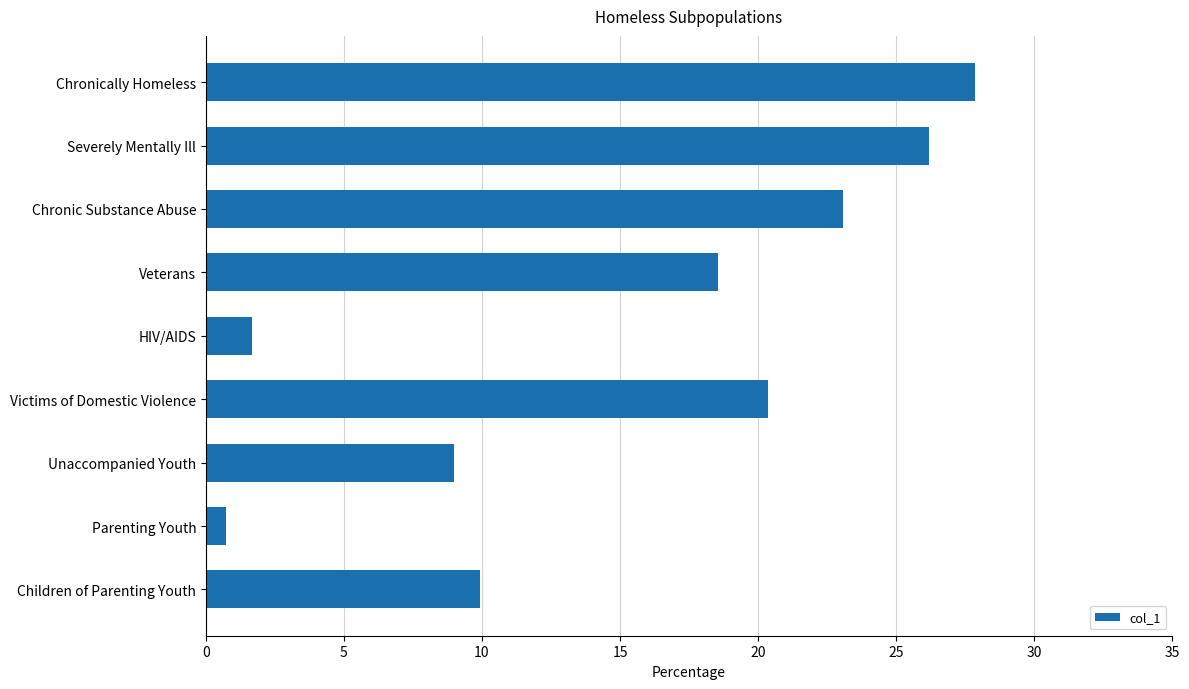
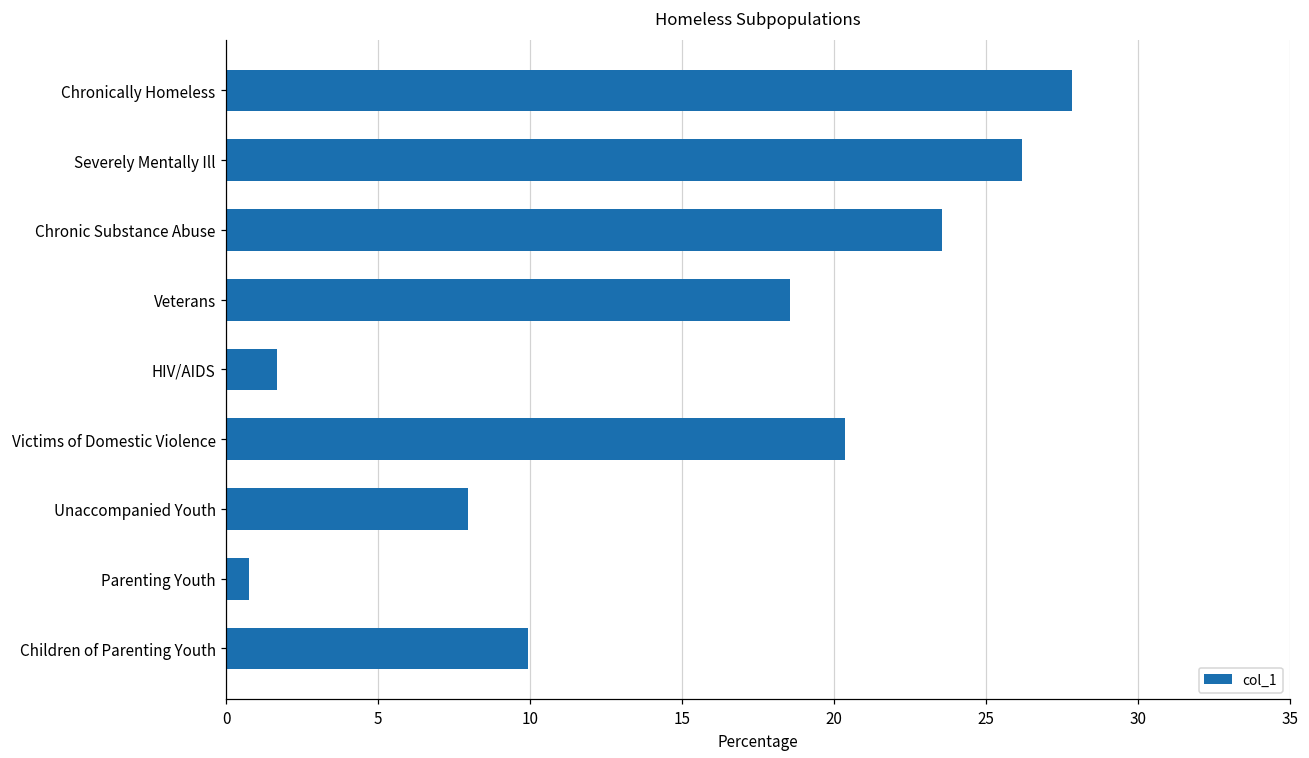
Chronic Substance Abuse: 23.1 -> 23.5
Unaccompanied Youth: 9.0 -> 8.0
